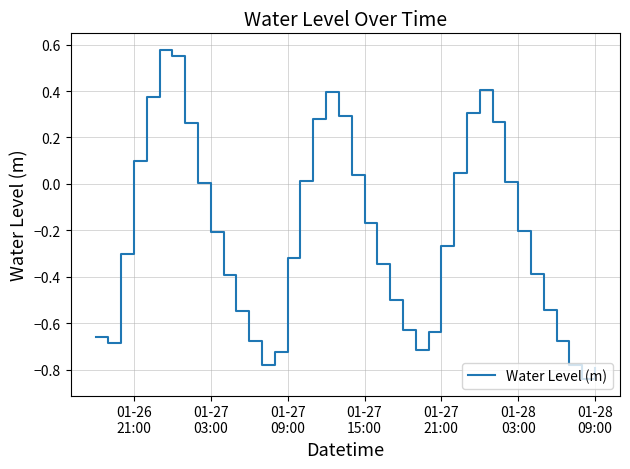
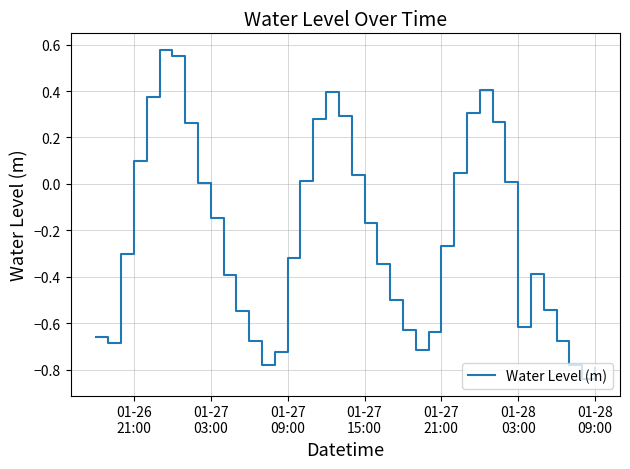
01-27 03:00: -0.21 -> -0.15
01-28 03:00: -0.20 -> -0.62
